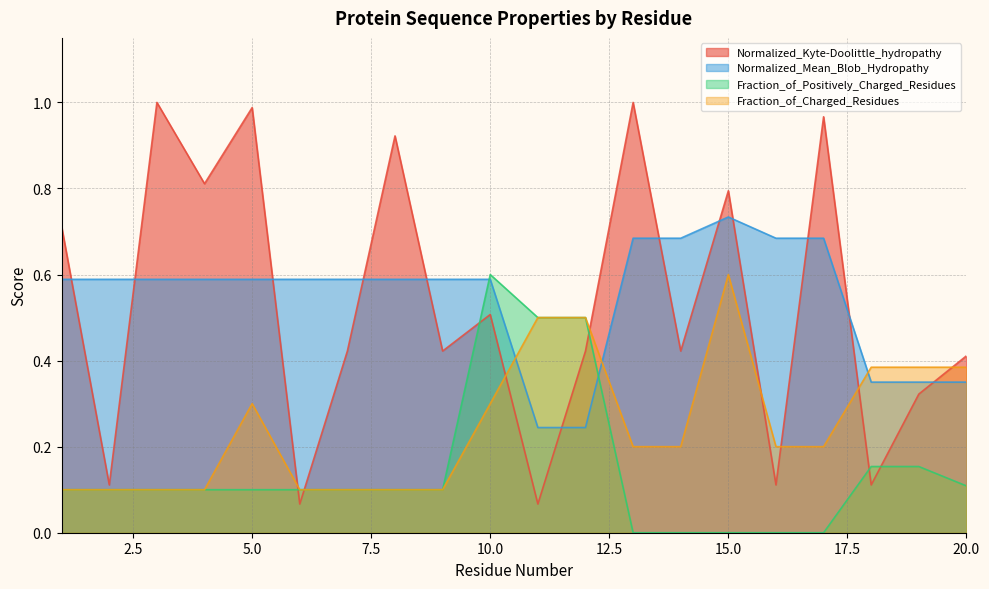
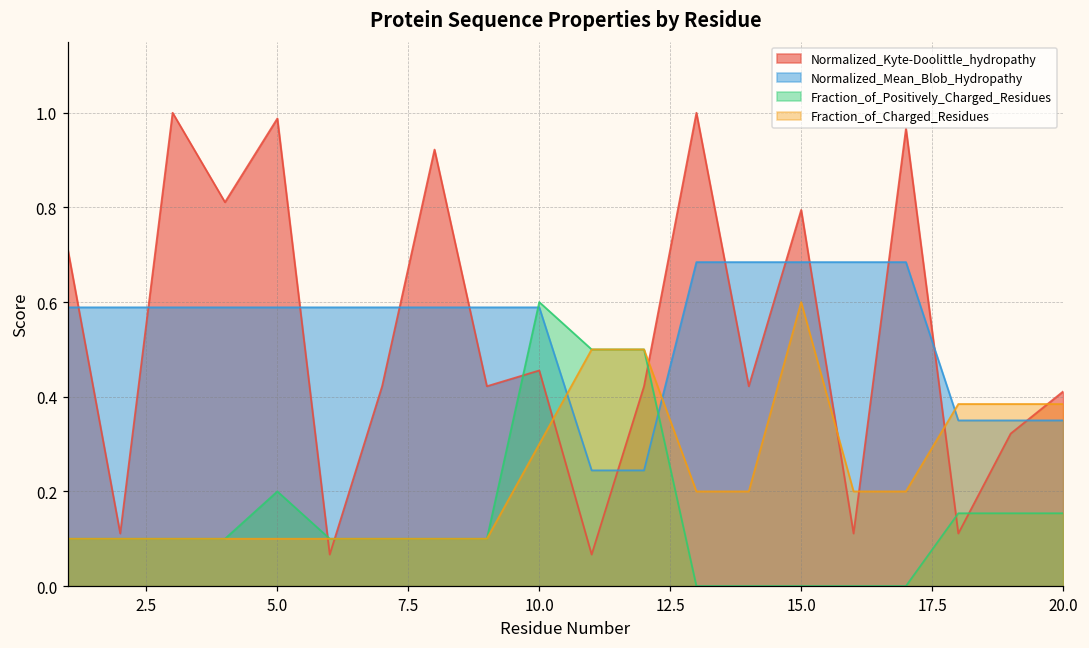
Fraction_of_Positively_Charged_Residues, 5.0: 0.1 -> 0.2
Fraction_of_Charged_Residues, 5.0: 0.3 -> 0.1
Normalized_Kyte-Doolittle_hydropathy, 10.0: 0.51 -> 0.46
Normalized_Mean_Blob_Hydropathy, 15.0: 0.73 -> 0.68
Fraction_of_Positively_Charged_Residues, 20.0: 0.11 -> 0.15
